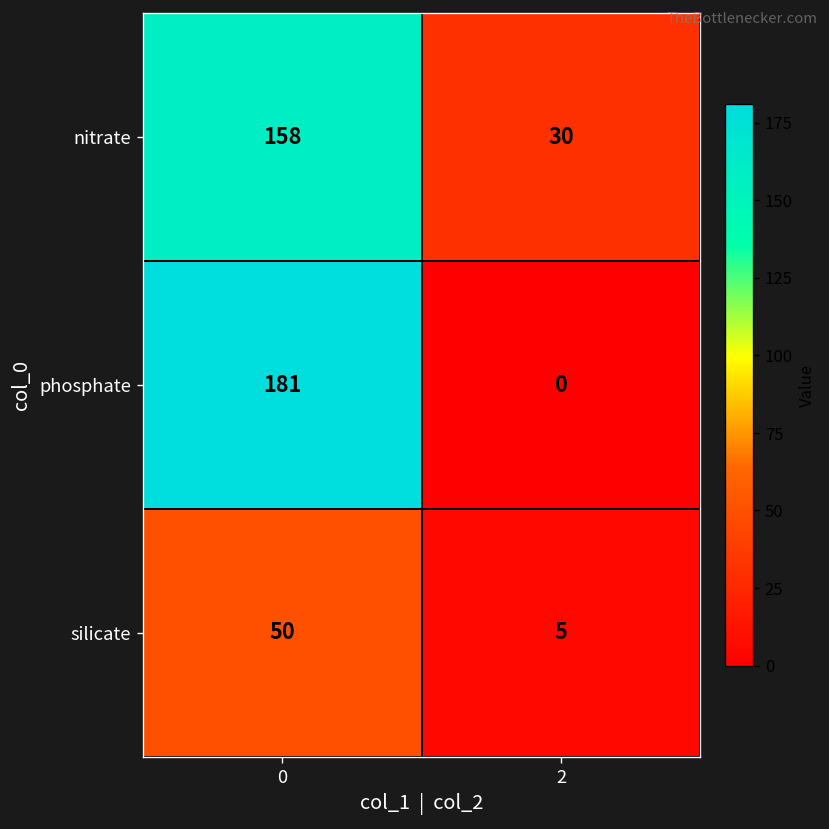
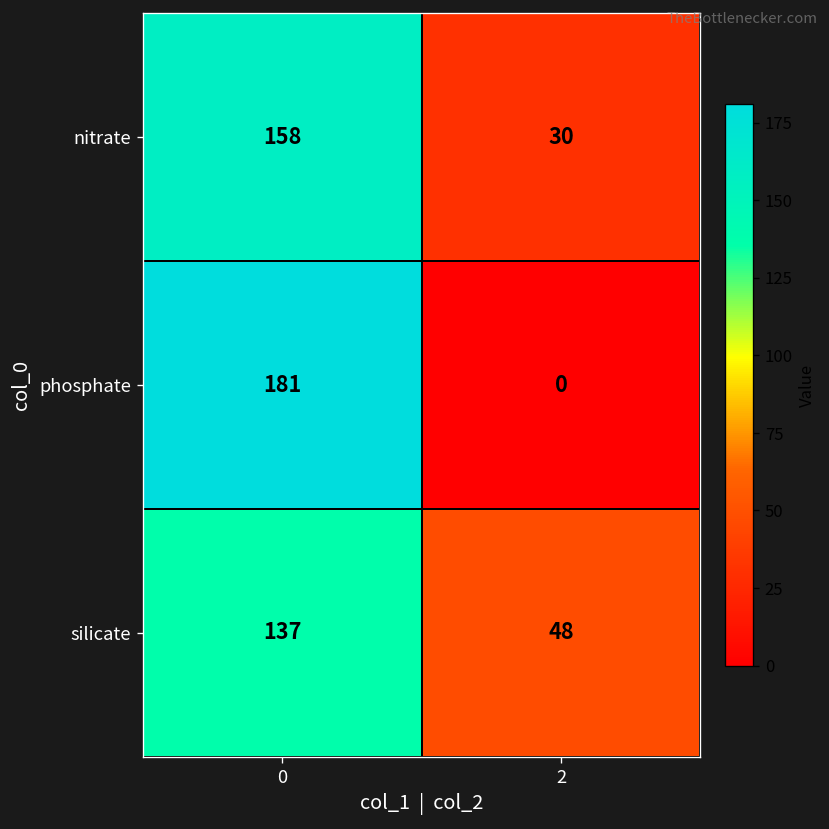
silicate, 0: 50 -> 137
silicate, 2: 5 -> 48
